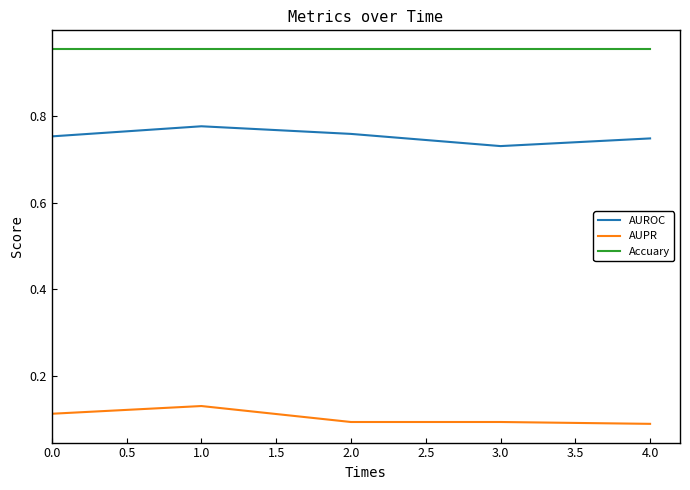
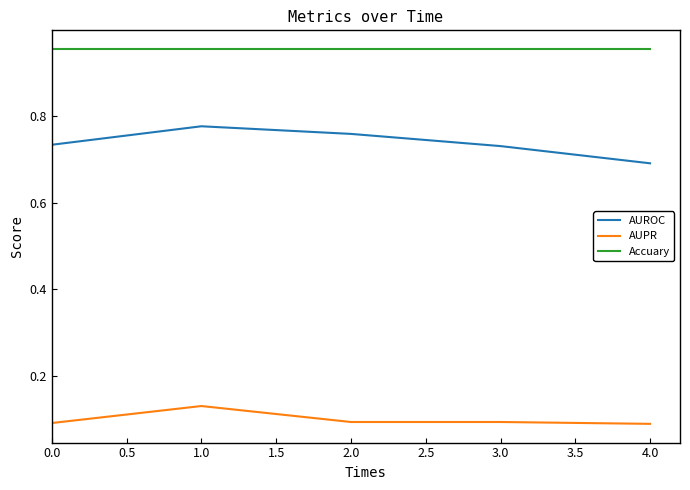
AUROC, 0.0: 0.75 -> 0.73
AUPR, 0.0: 0.11 -> 0.09
AUROC, 4.0: 0.75 -> 0.69
